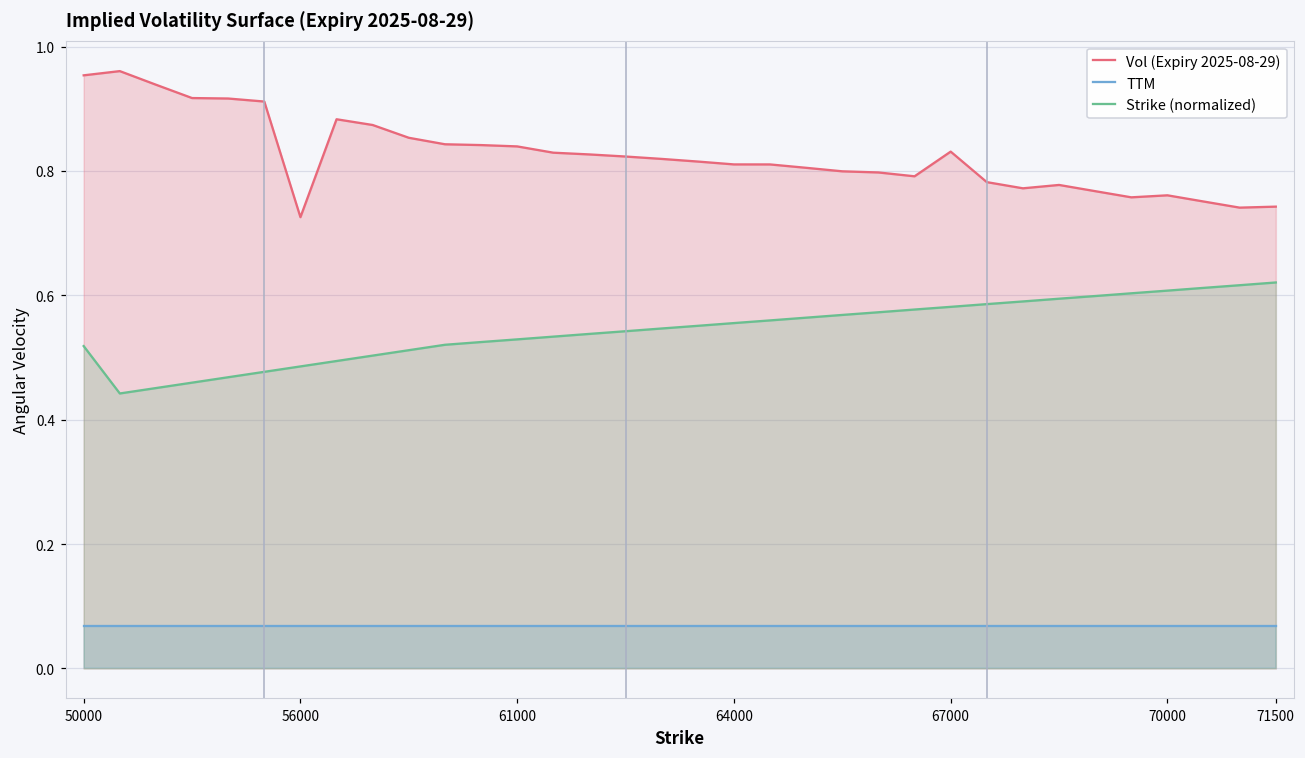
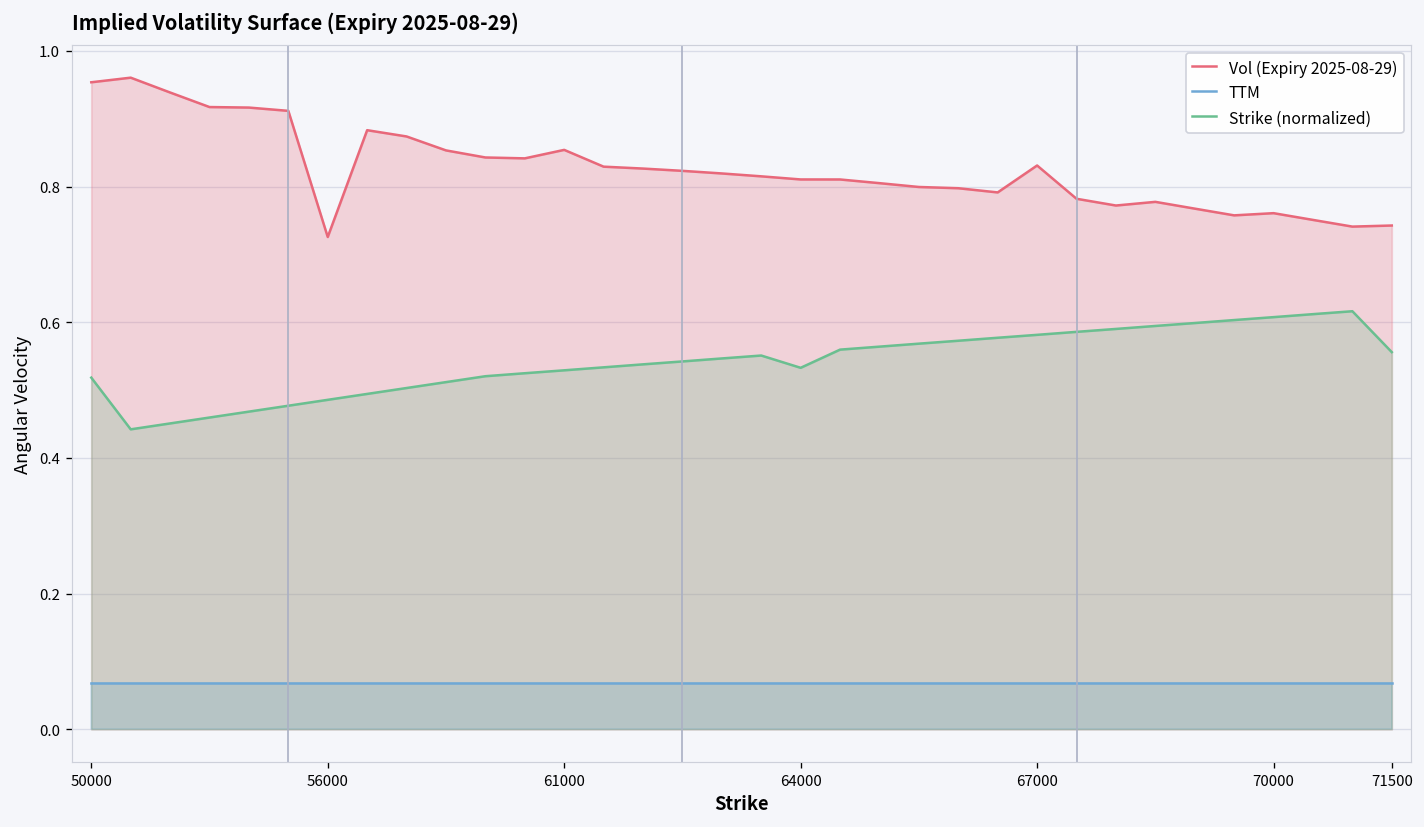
Vol (Expiry 2025-08-29), 61000: 0.84 -> 0.85
Strike (normalized), 64000: 0.56 -> 0.53
Strike (normalized), 71500: 0.62 -> 0.56
